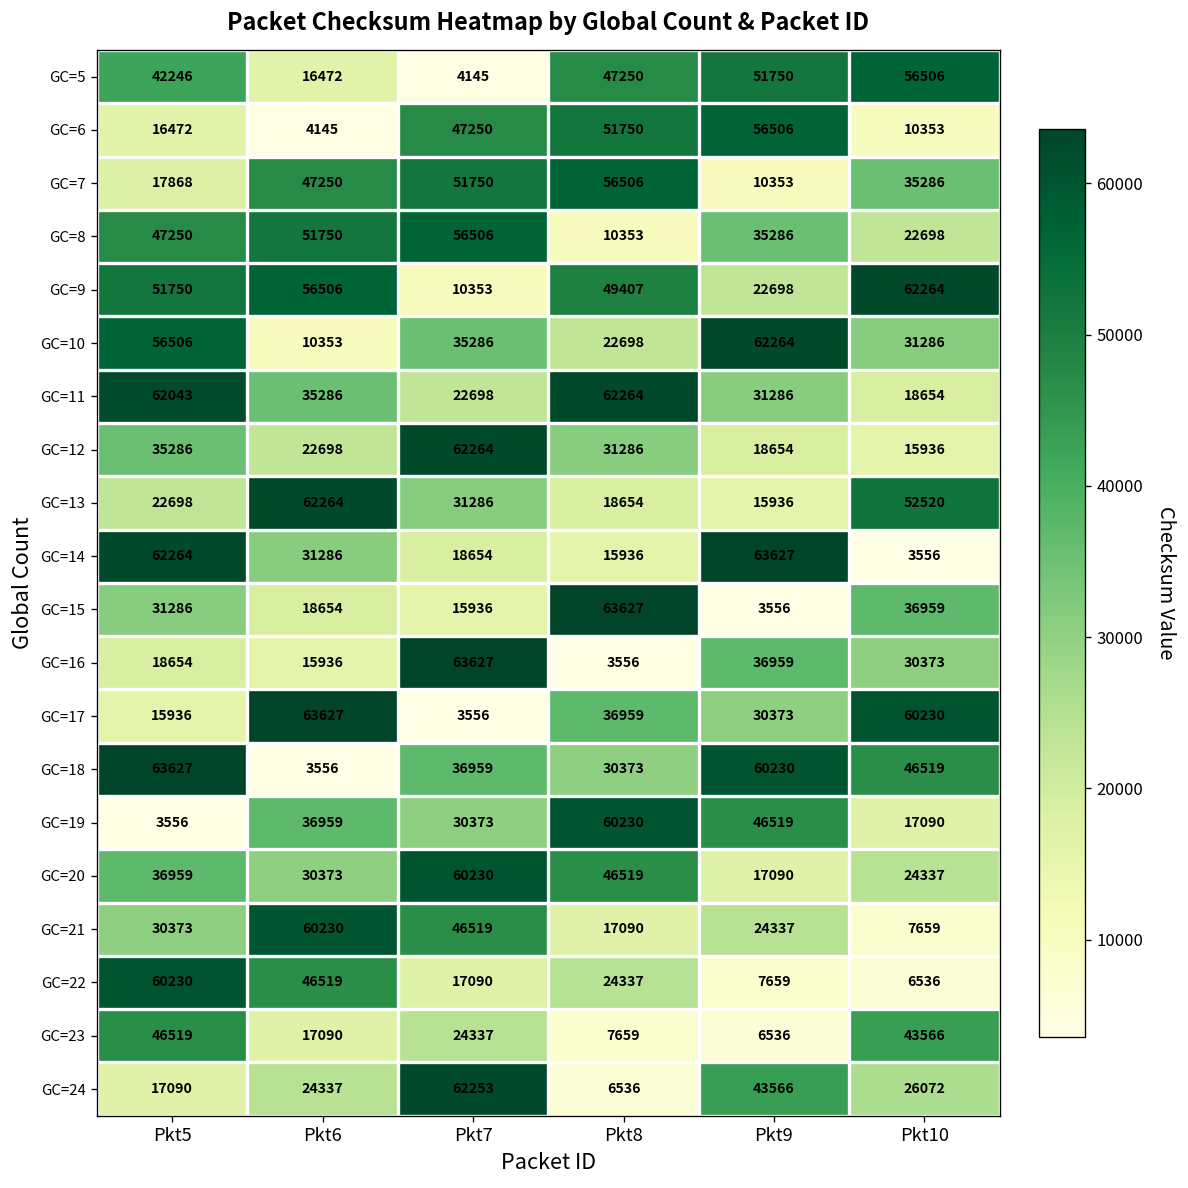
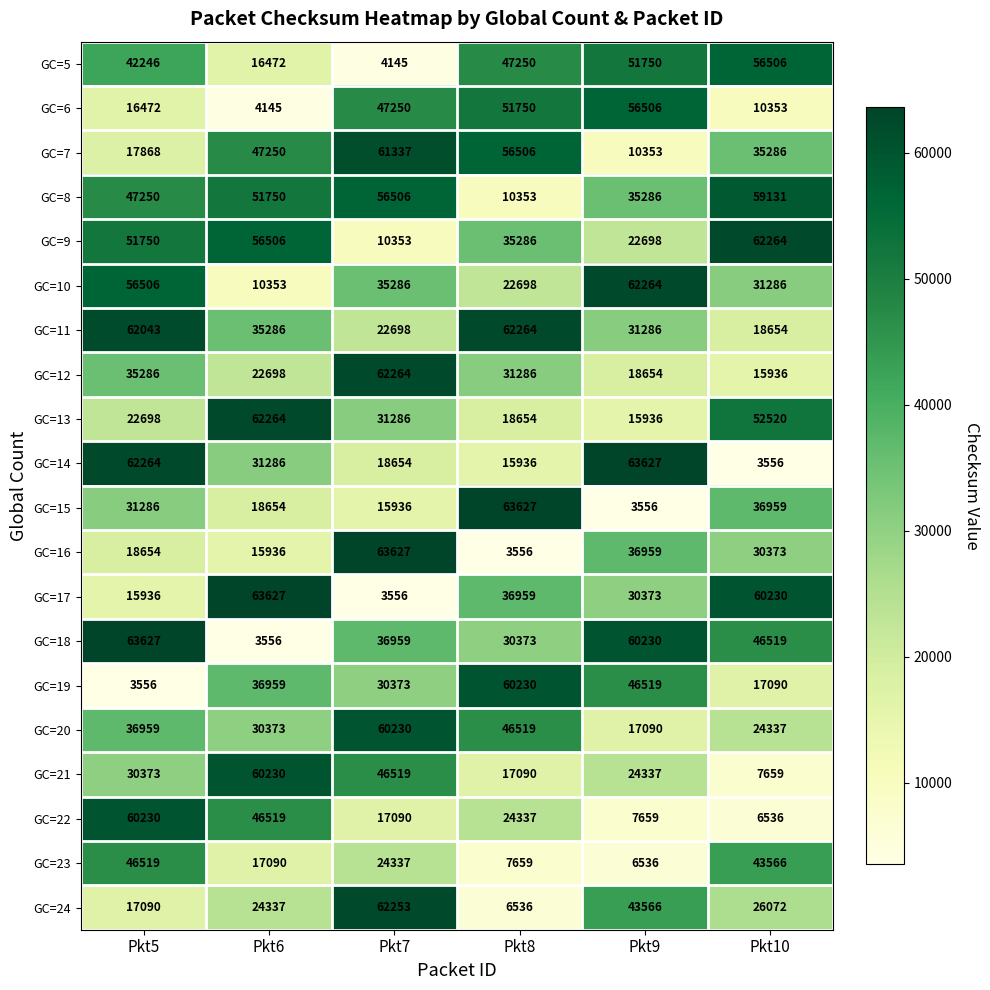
GC=7, Pkt7: 51750 -> 61337
GC=8, Pkt10: 22698 -> 59131
GC=9, Pkt8: 49407 -> 35286
